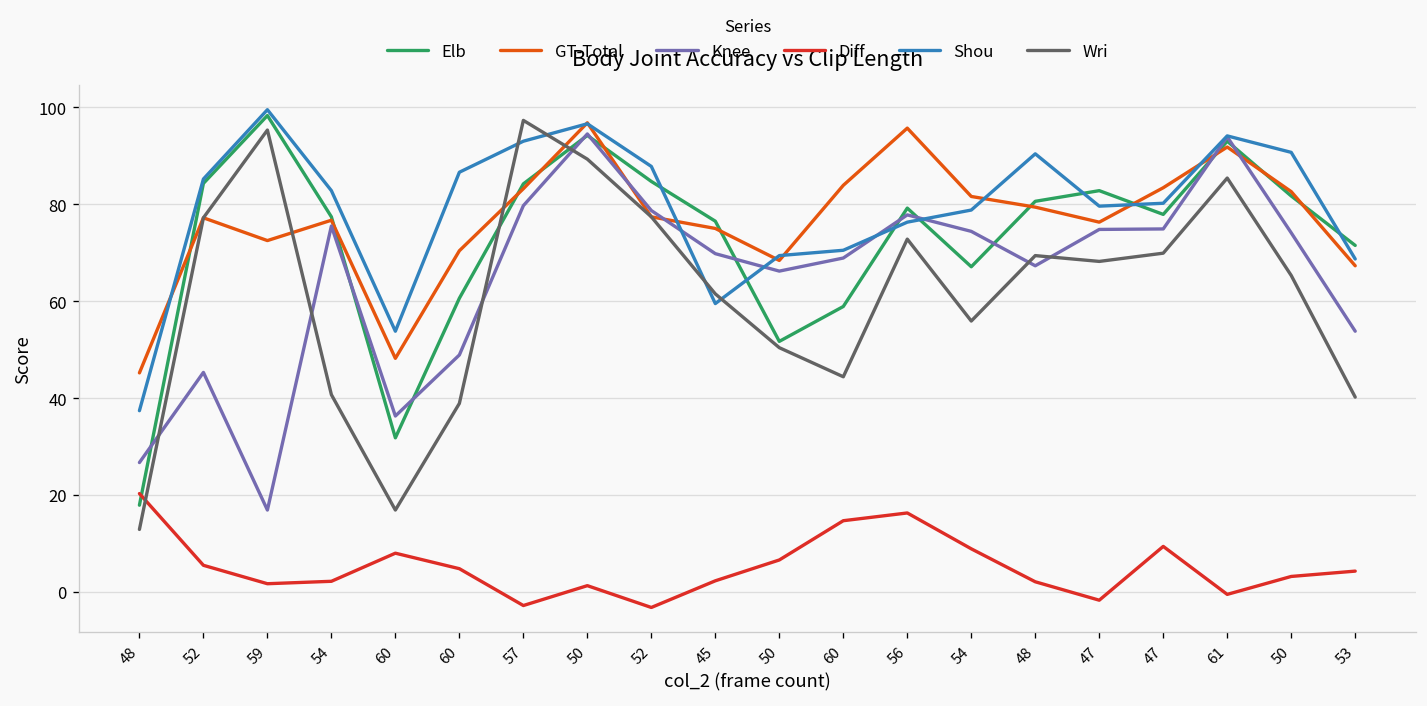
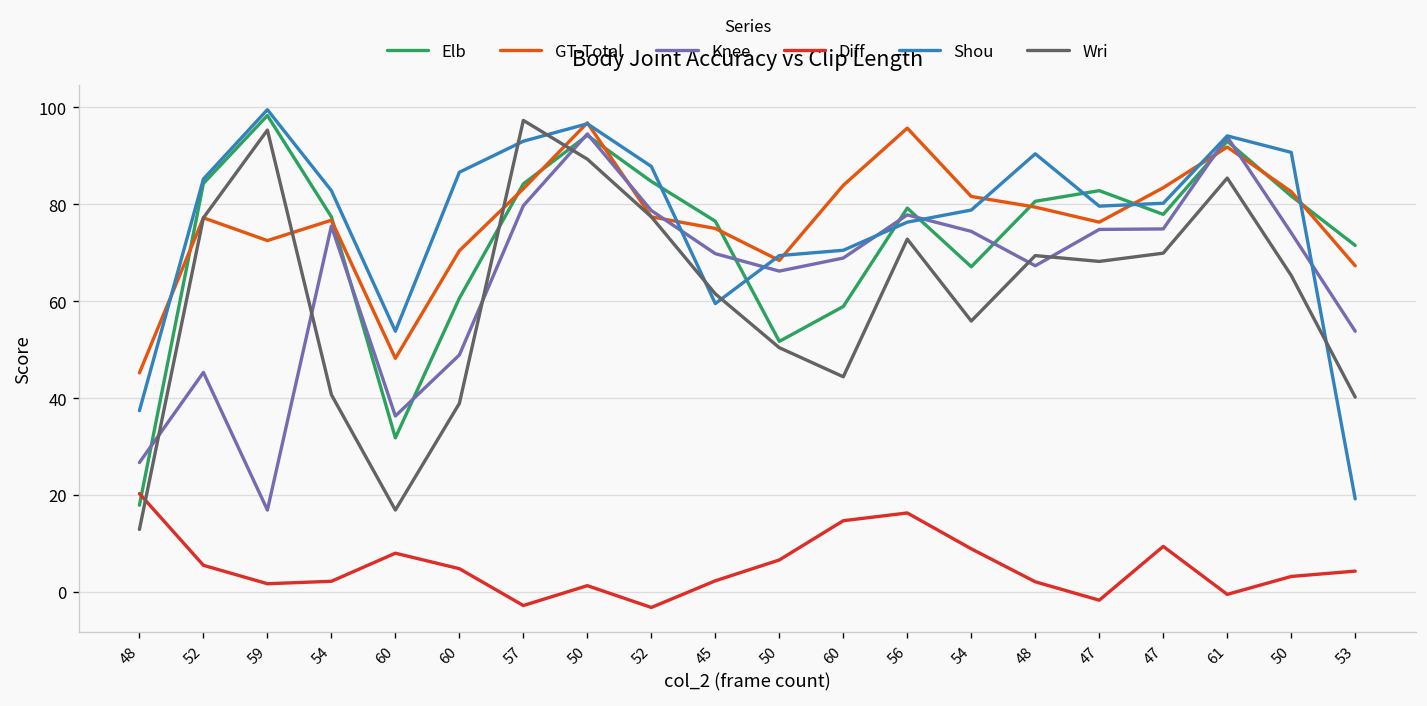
Shou, 53: 69 -> 19
